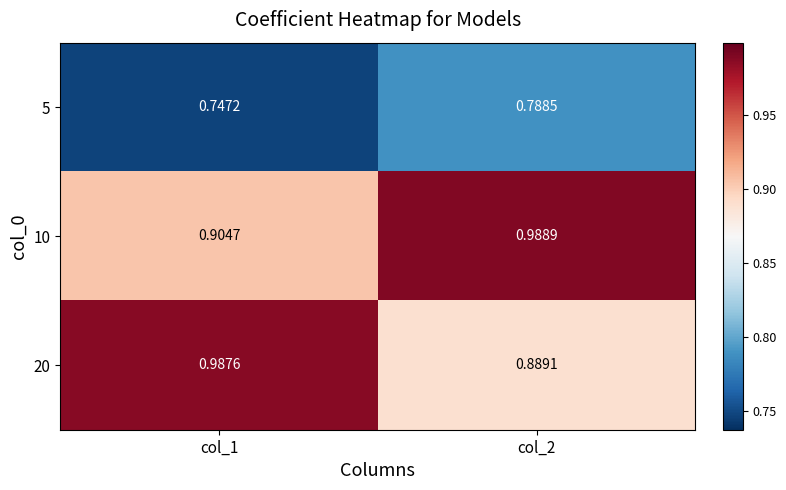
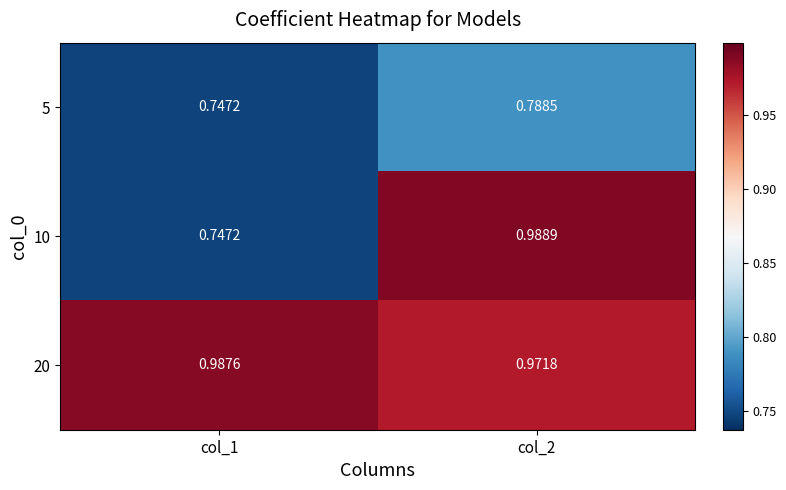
10, col_1: 0.9047 -> 0.7472
20, col_2: 0.8891 -> 0.9718
